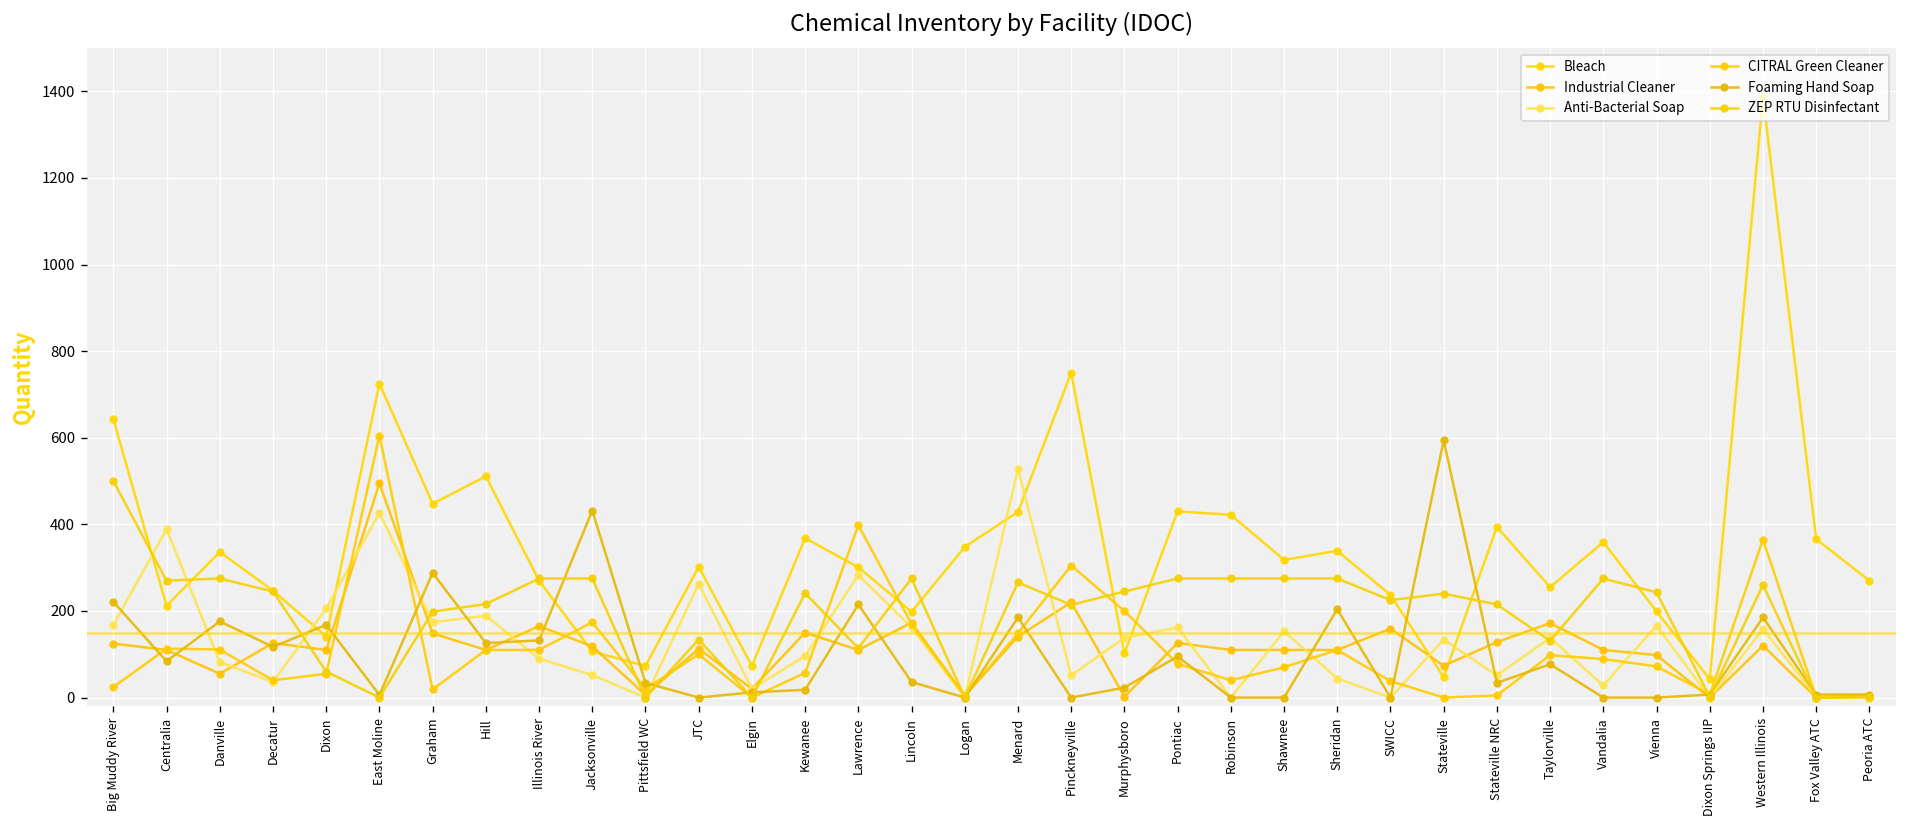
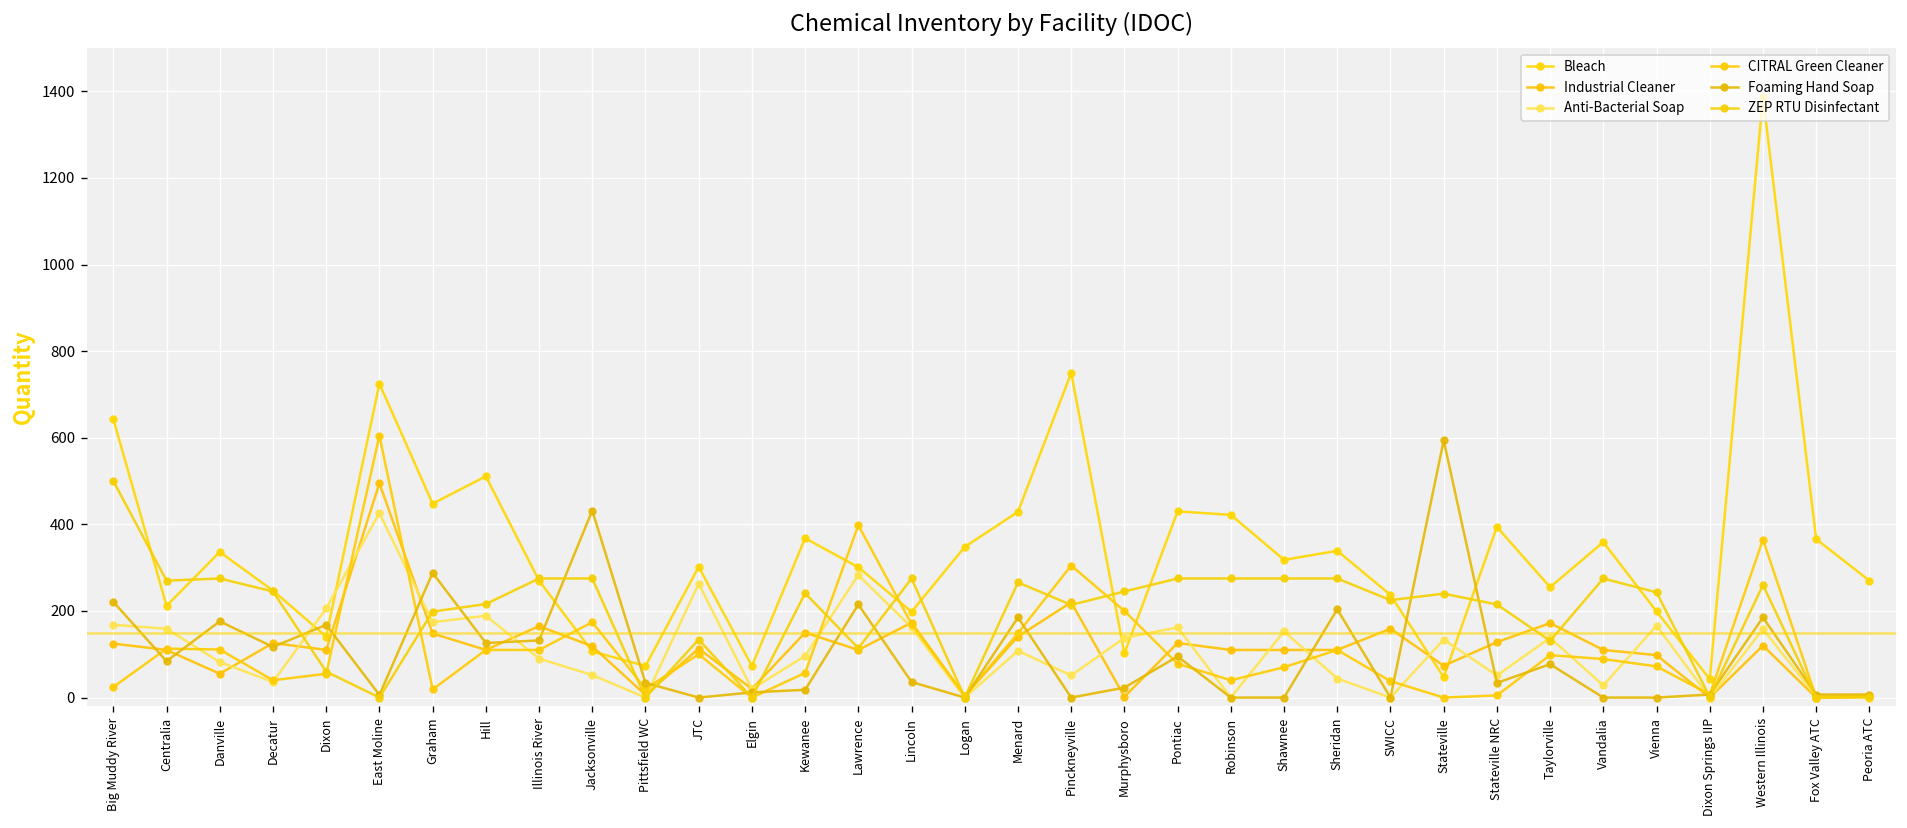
Anti-Bacterial Soap, Centralia: 390 -> 160
Anti-Bacterial Soap, Menard: 530 -> 110
